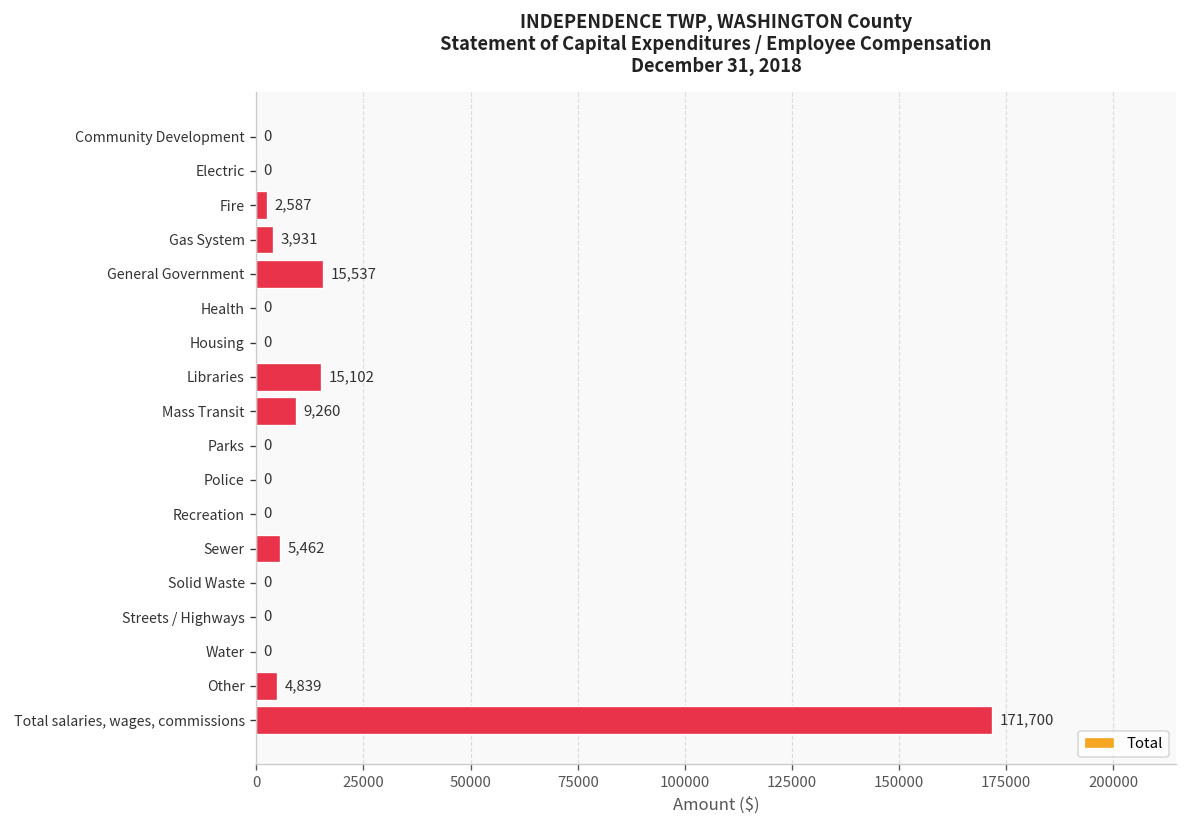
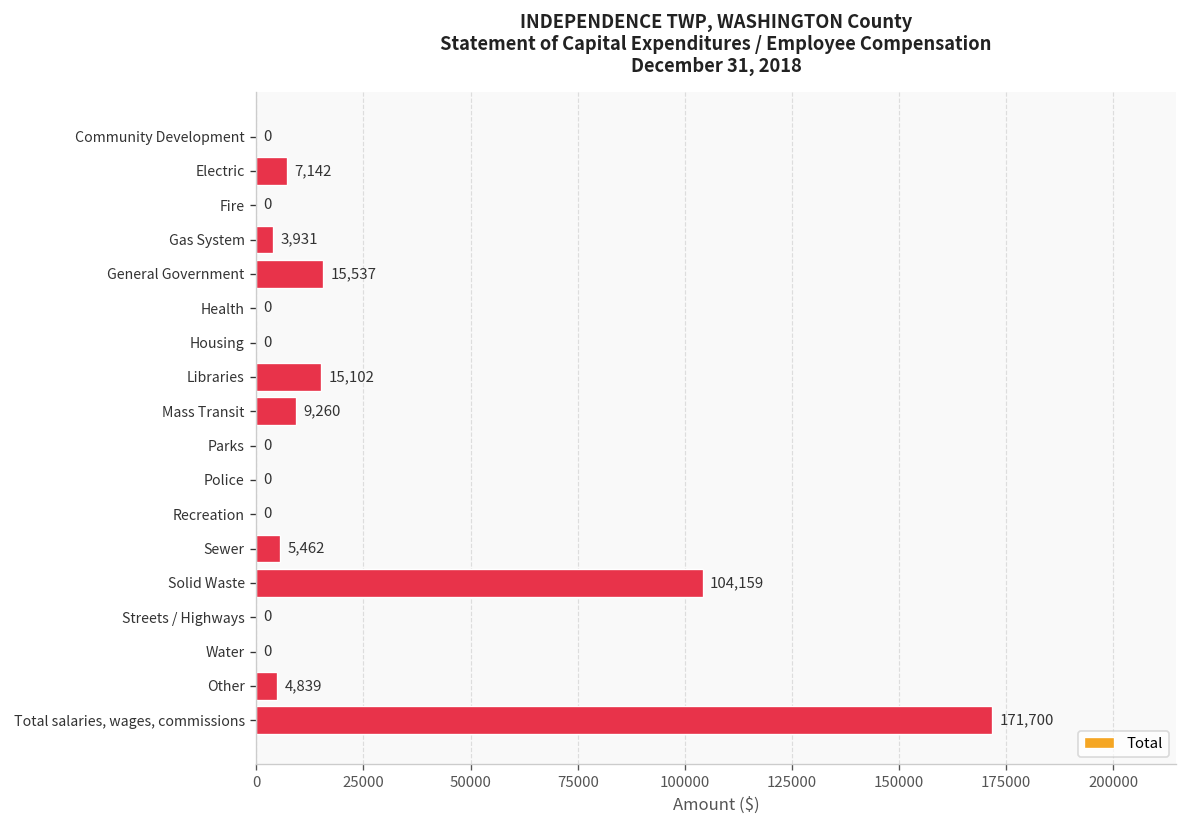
Electric: 0 -> 7,142
Fire: 2,587 -> 0
Solid Waste: 0 -> 104,159
